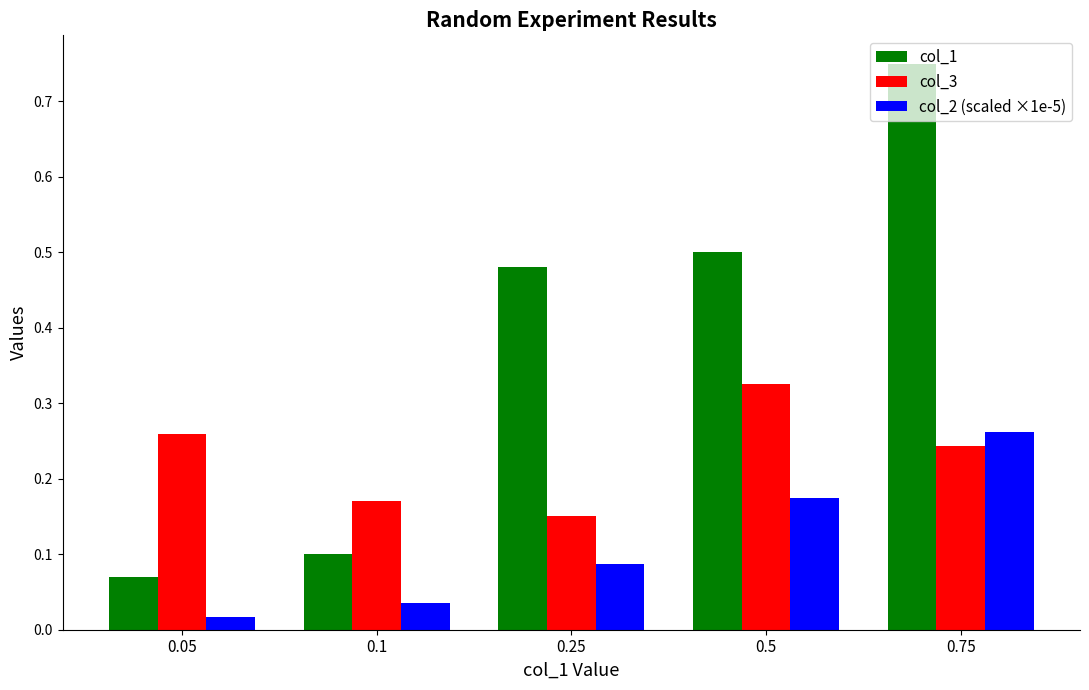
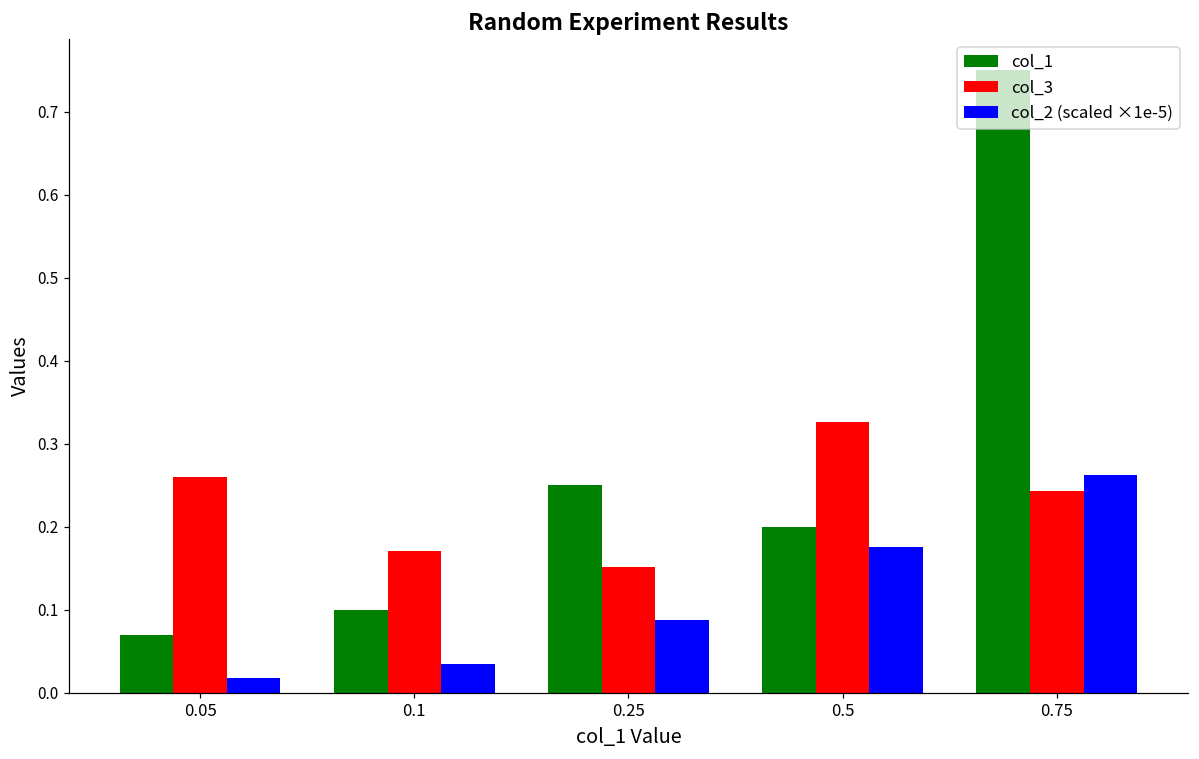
col_1, 0.25: 0.48 -> 0.25
col_1, 0.5: 0.5 -> 0.2
